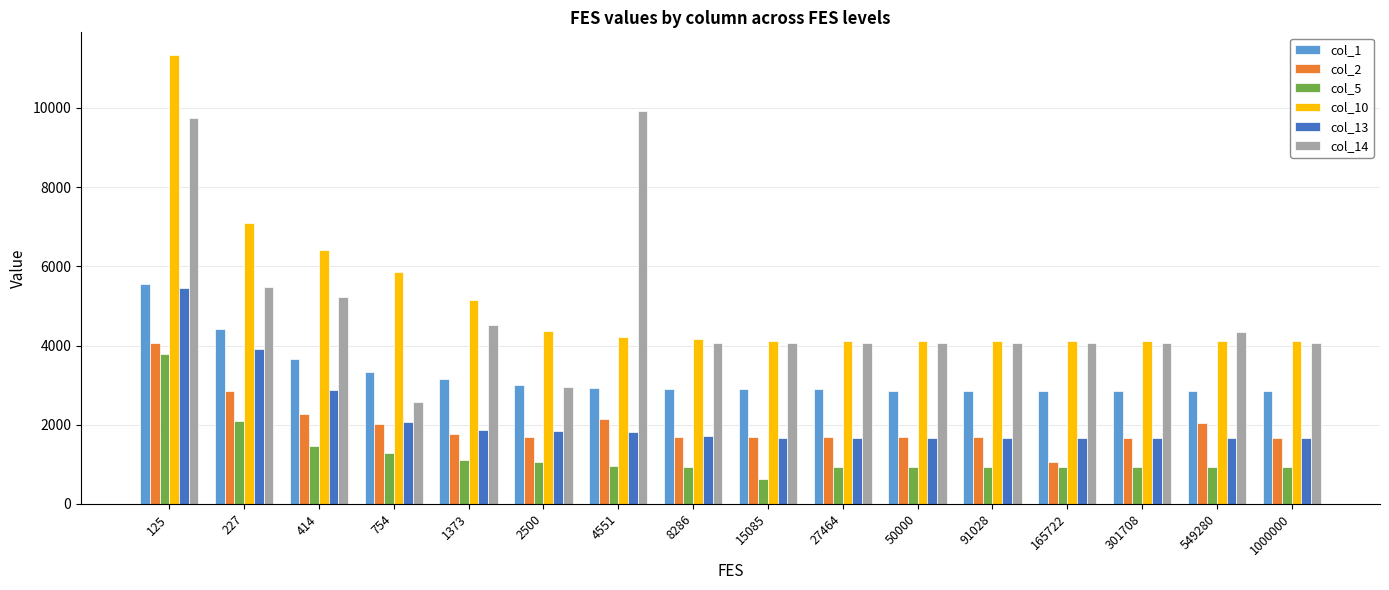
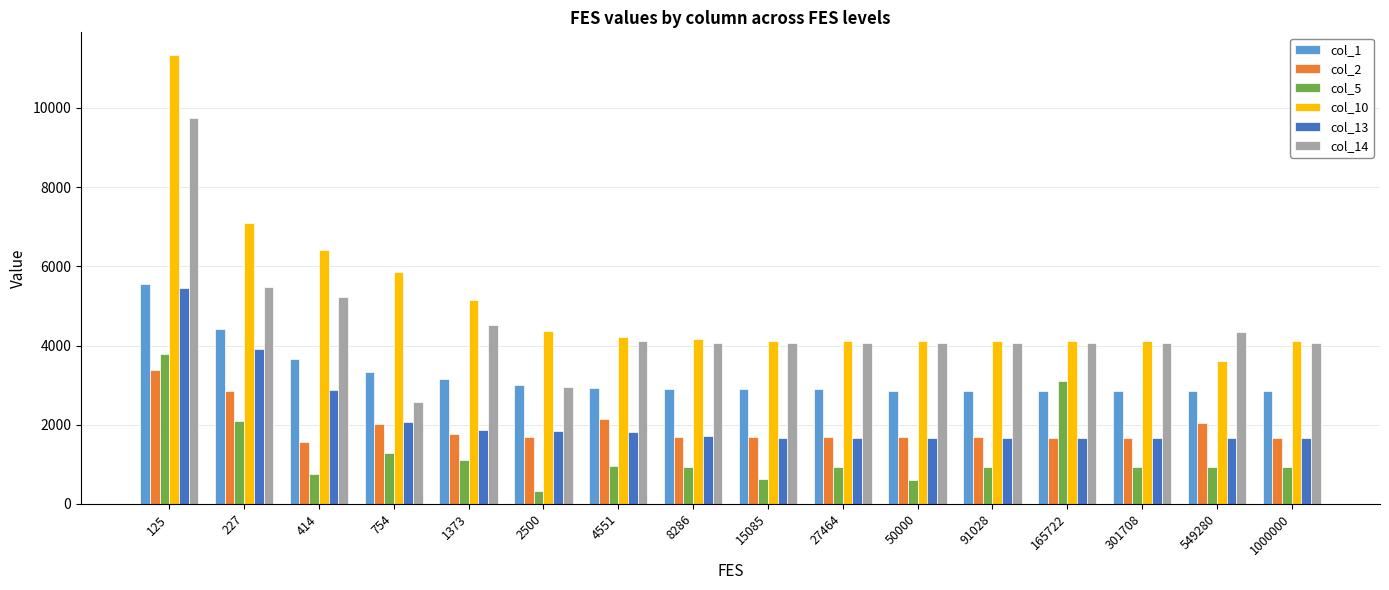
col_2, 125: 4100 -> 3400
col_2, 414: 2300 -> 1600
col_5, 414: 1500 -> 800
col_5, 2500: 1100 -> 300
col_14, 4551: 9900 -> 4100
col_5, 50000: 900 -> 600
col_2, 165722: 1000 -> 1700
col_5, 165722: 900 -> 3100
col_10, 549280: 4100 -> 3600
